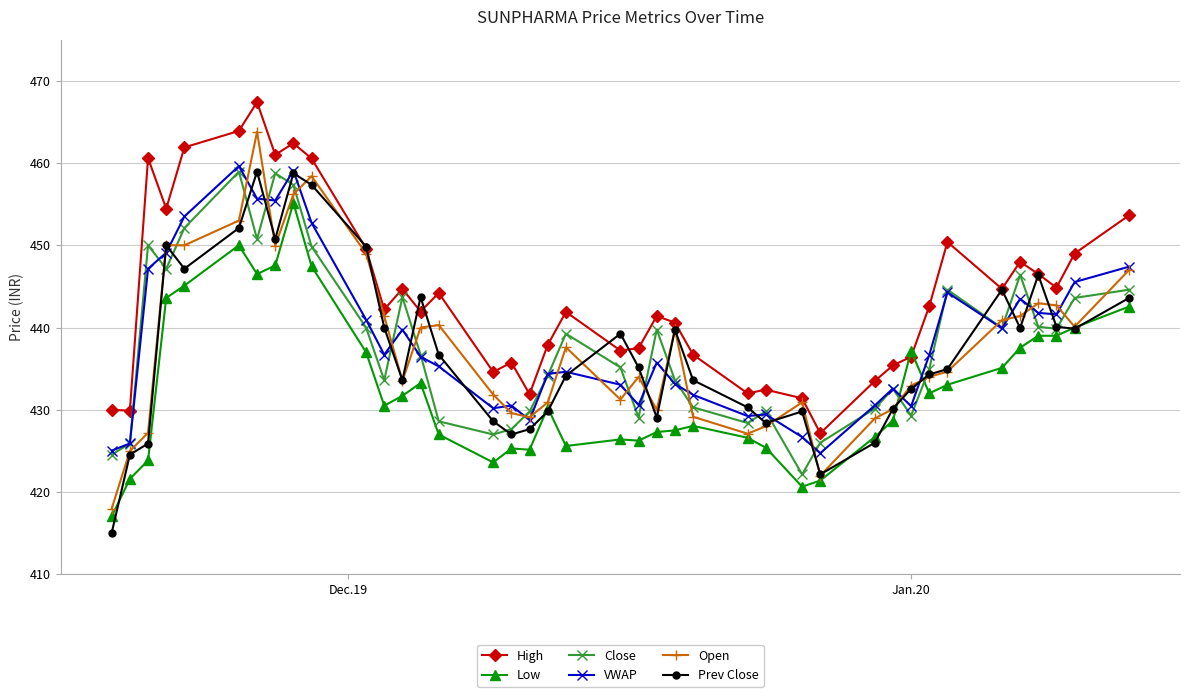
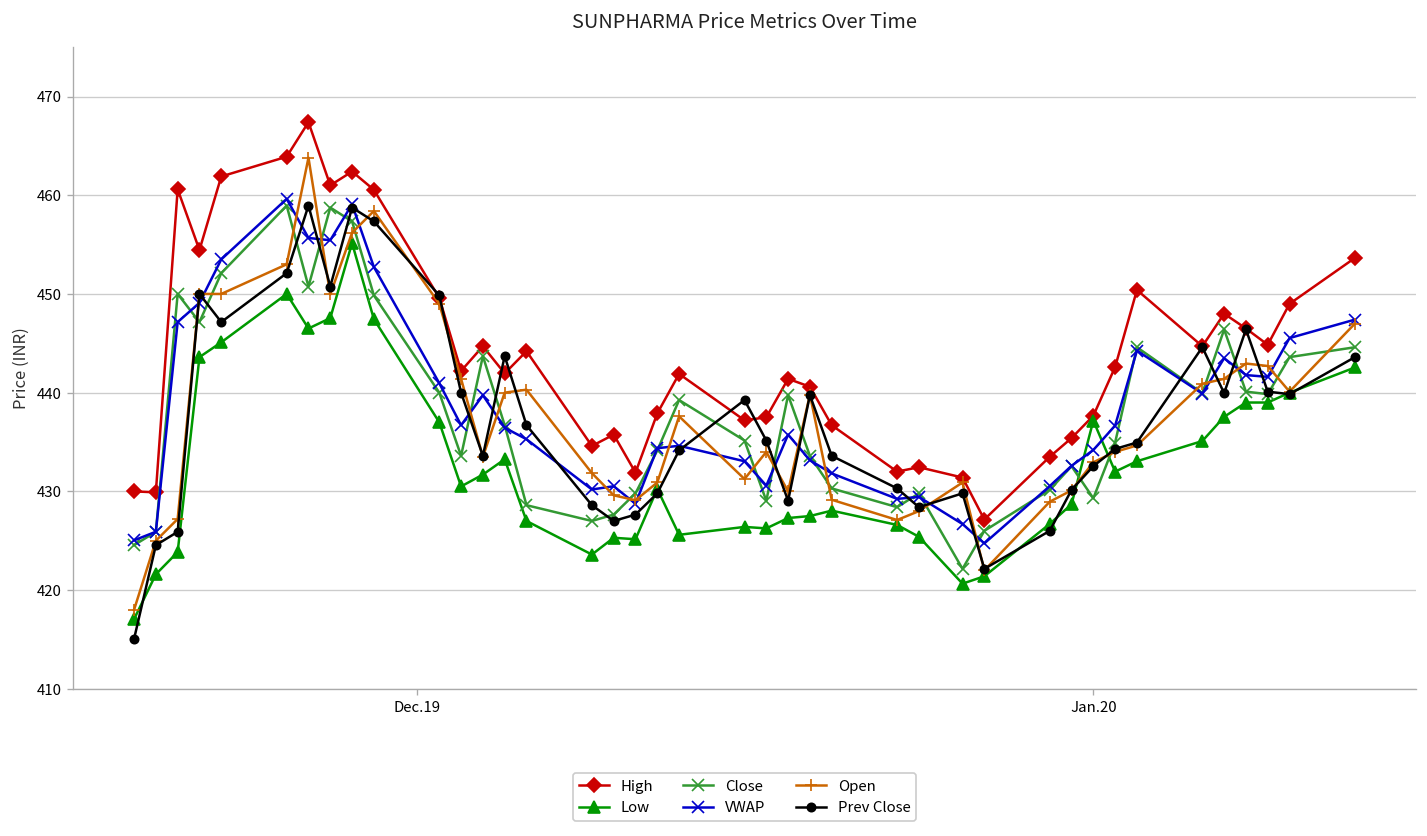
High, Jan.20: 436 -> 438
VWAP, Jan.20: 430 -> 434
